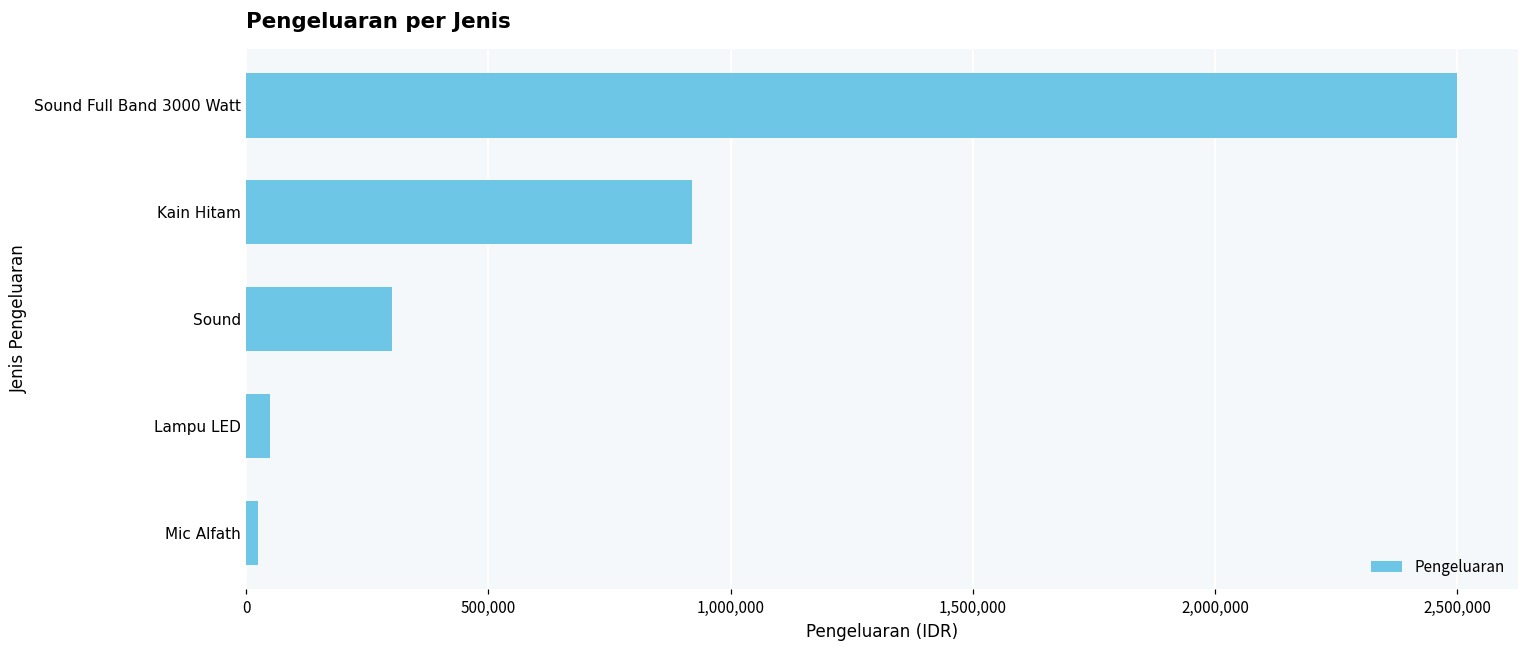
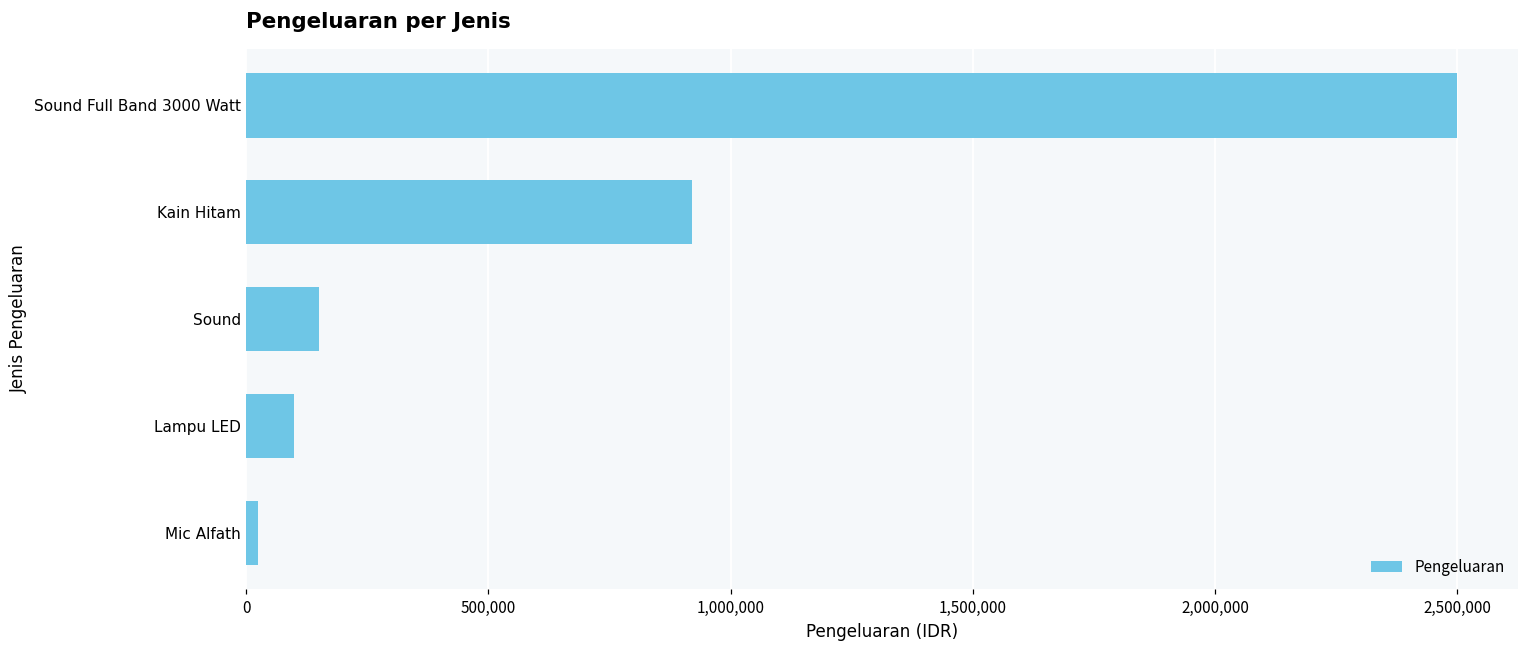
Sound: 300,000 -> 150,000
Lampu LED: 50,000 -> 100,000
